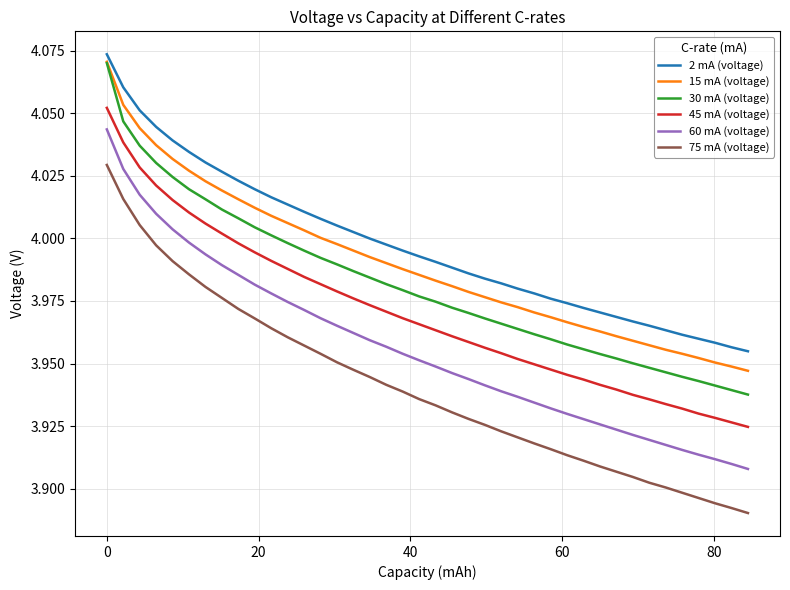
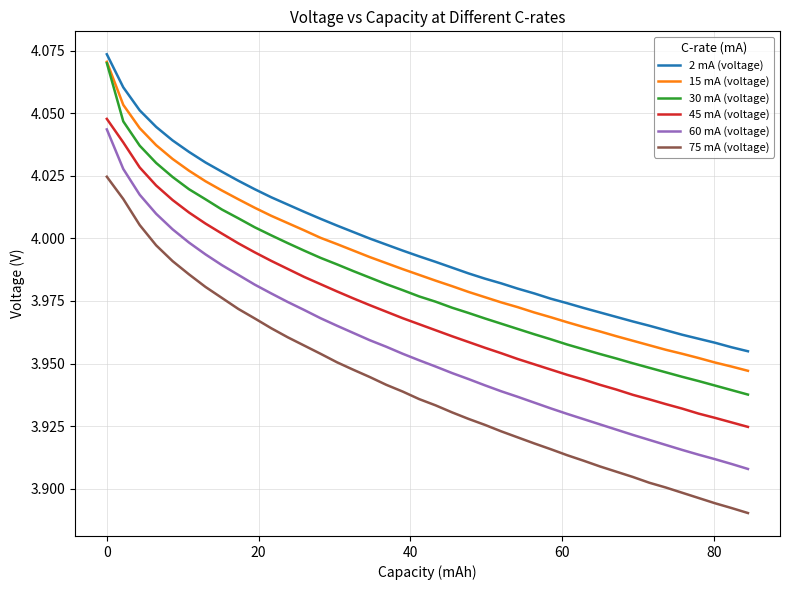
45 mA (voltage), 0: 4.052 -> 4.048
75 mA (voltage), 0: 4.029 -> 4.025
